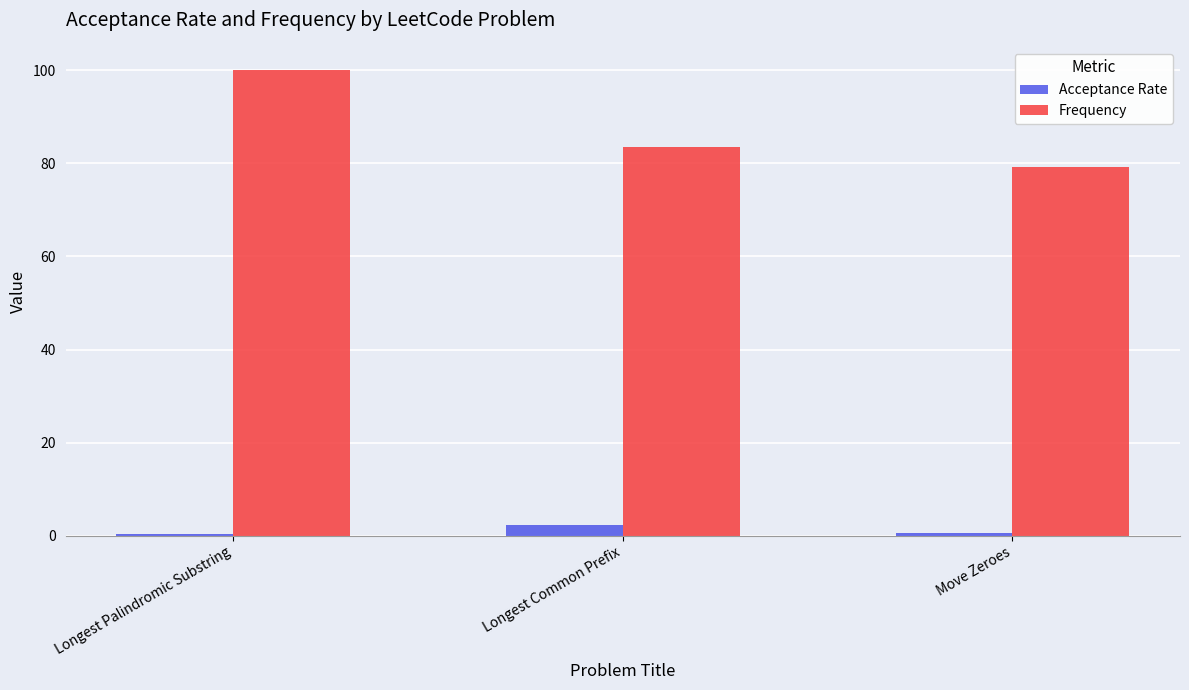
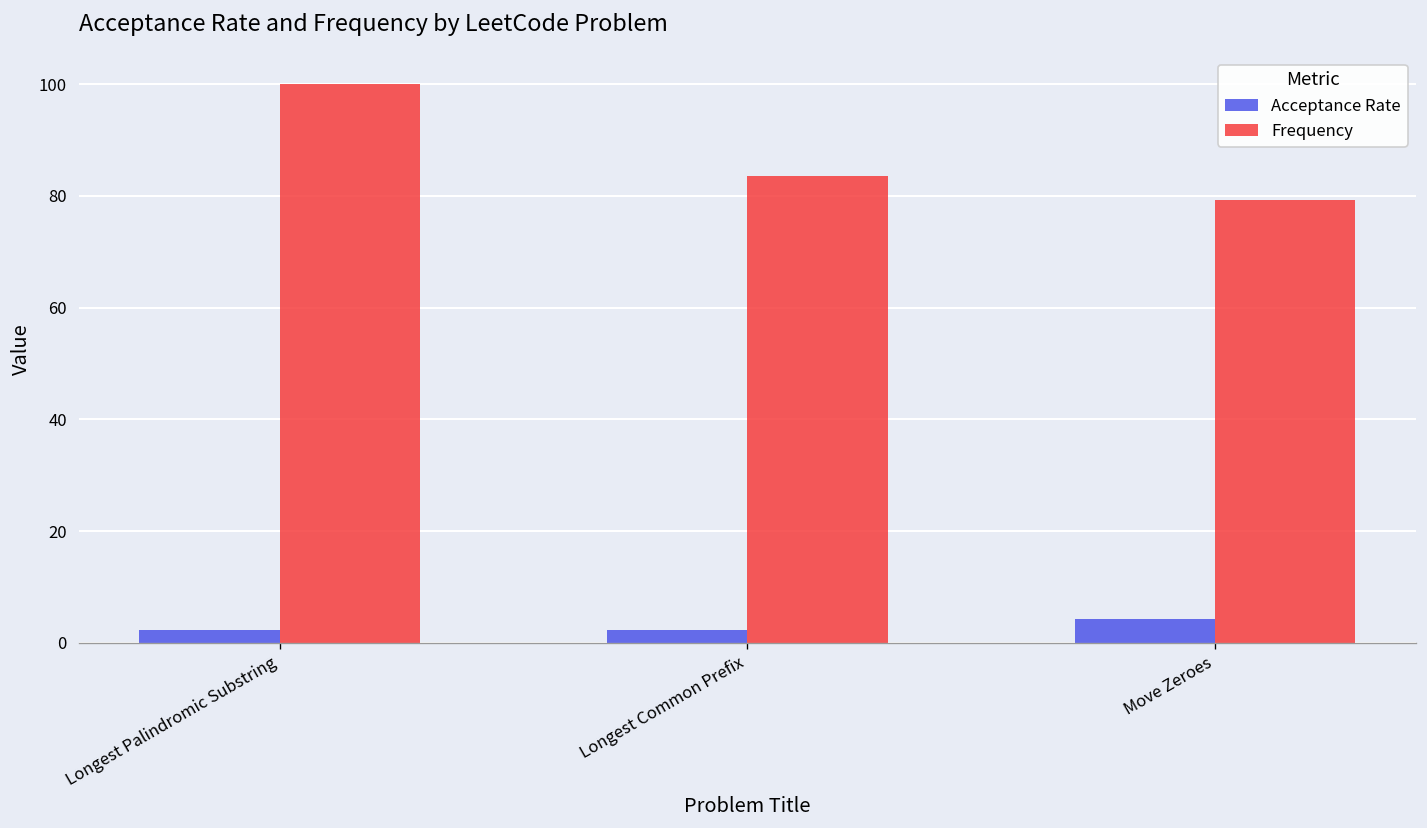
Acceptance Rate, Longest Palindromic Substring: 0 -> 2
Acceptance Rate, Move Zeroes: 1 -> 4
